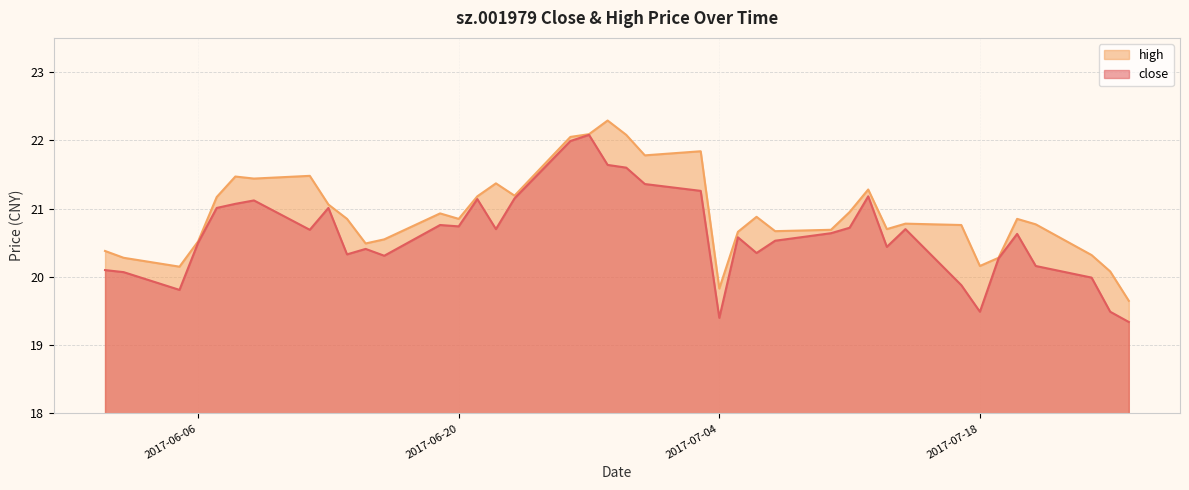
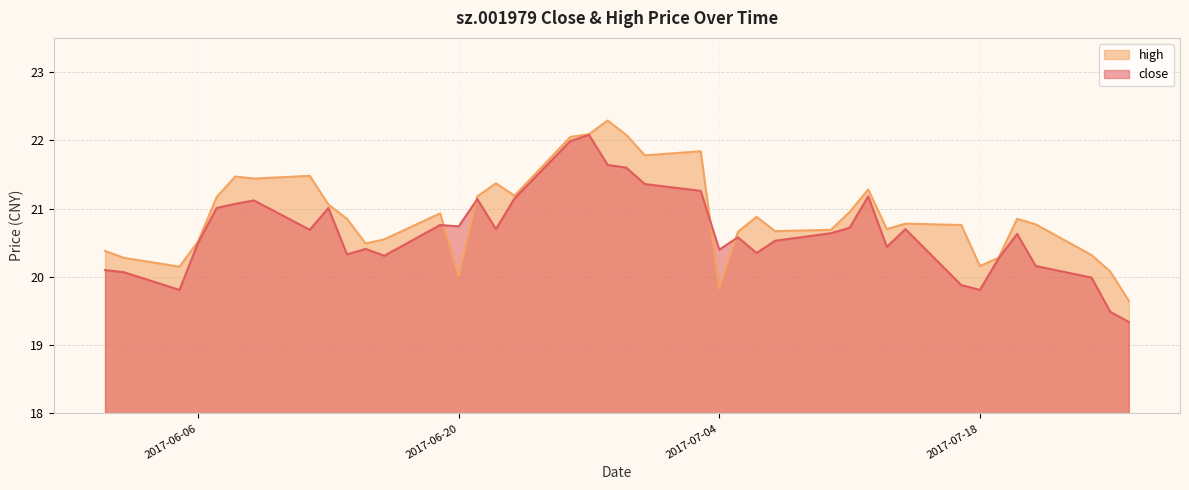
high, 2017-06-20: 20.9 -> 20.0
close, 2017-07-04: 19.4 -> 20.4
close, 2017-07-18: 19.5 -> 19.8
